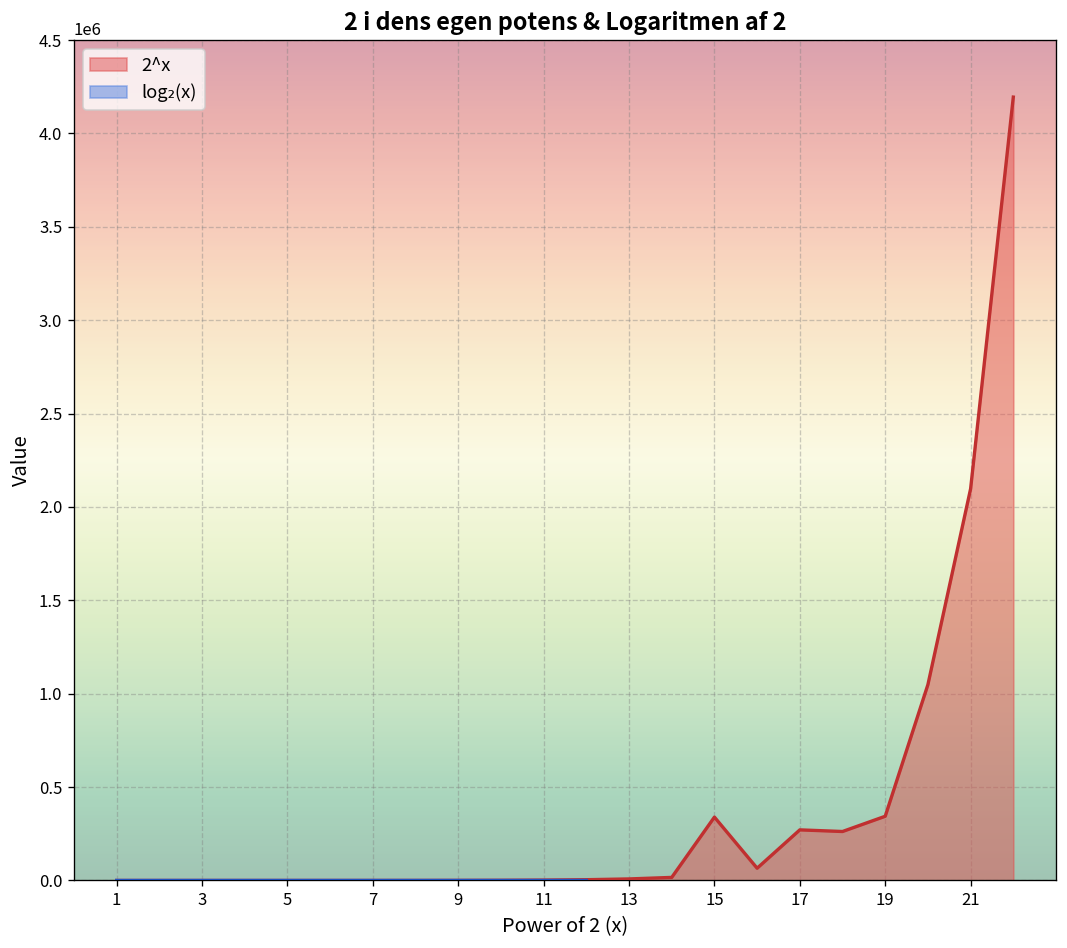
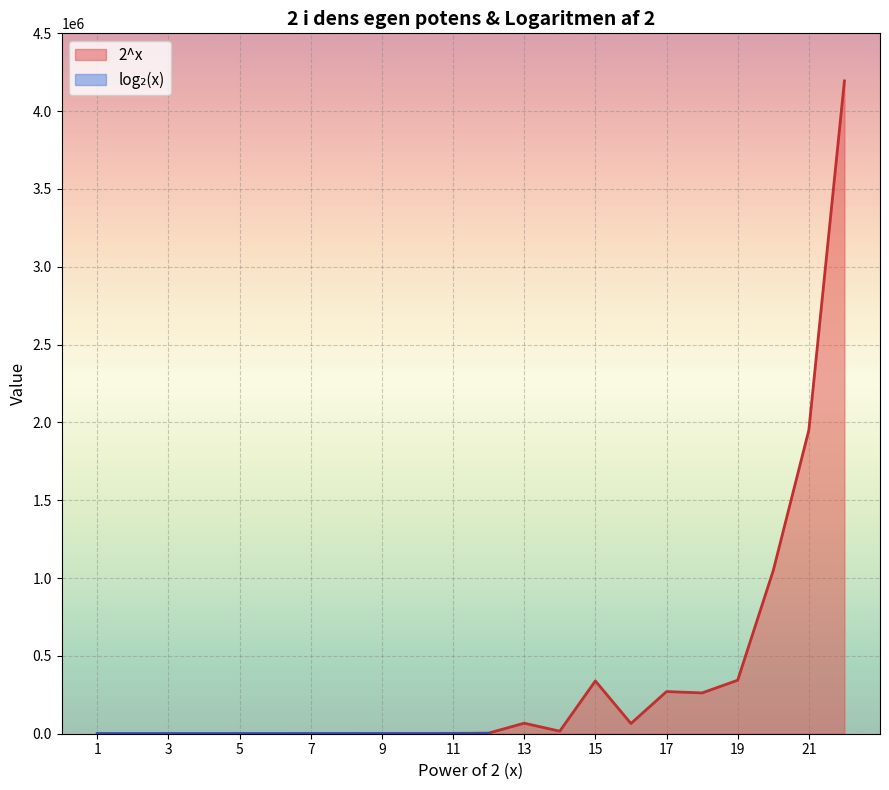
2^x, 13: 10000 -> 70000
2^x, 21: 2100000 -> 1950000
